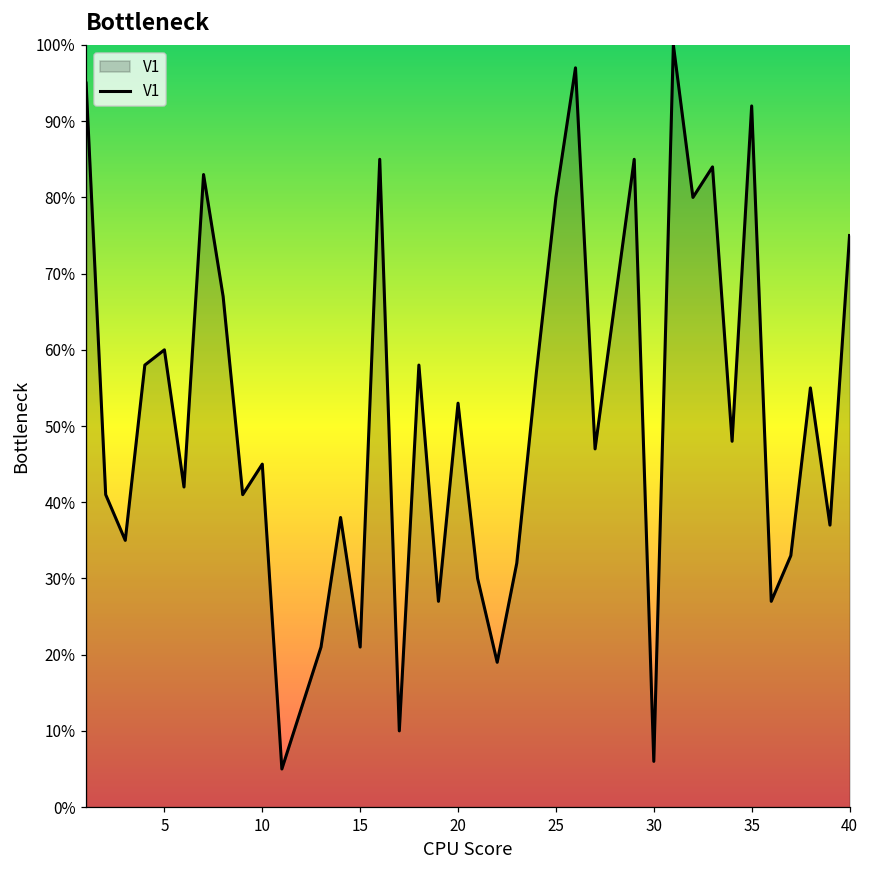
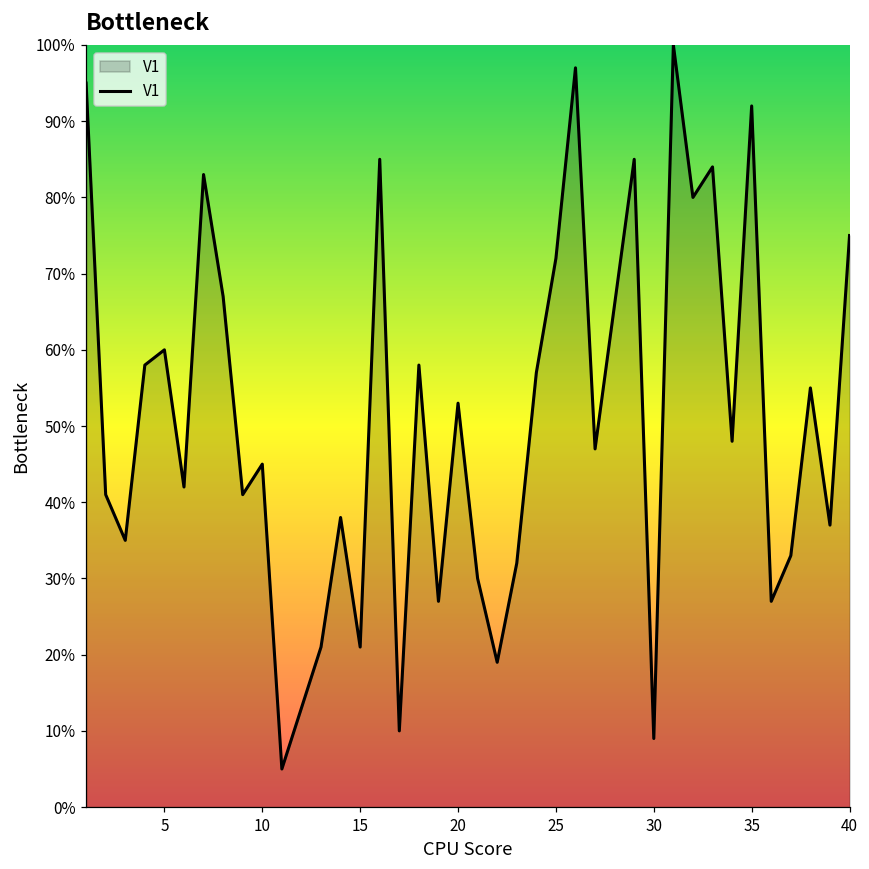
25: 80% -> 72%
30: 6% -> 9%
